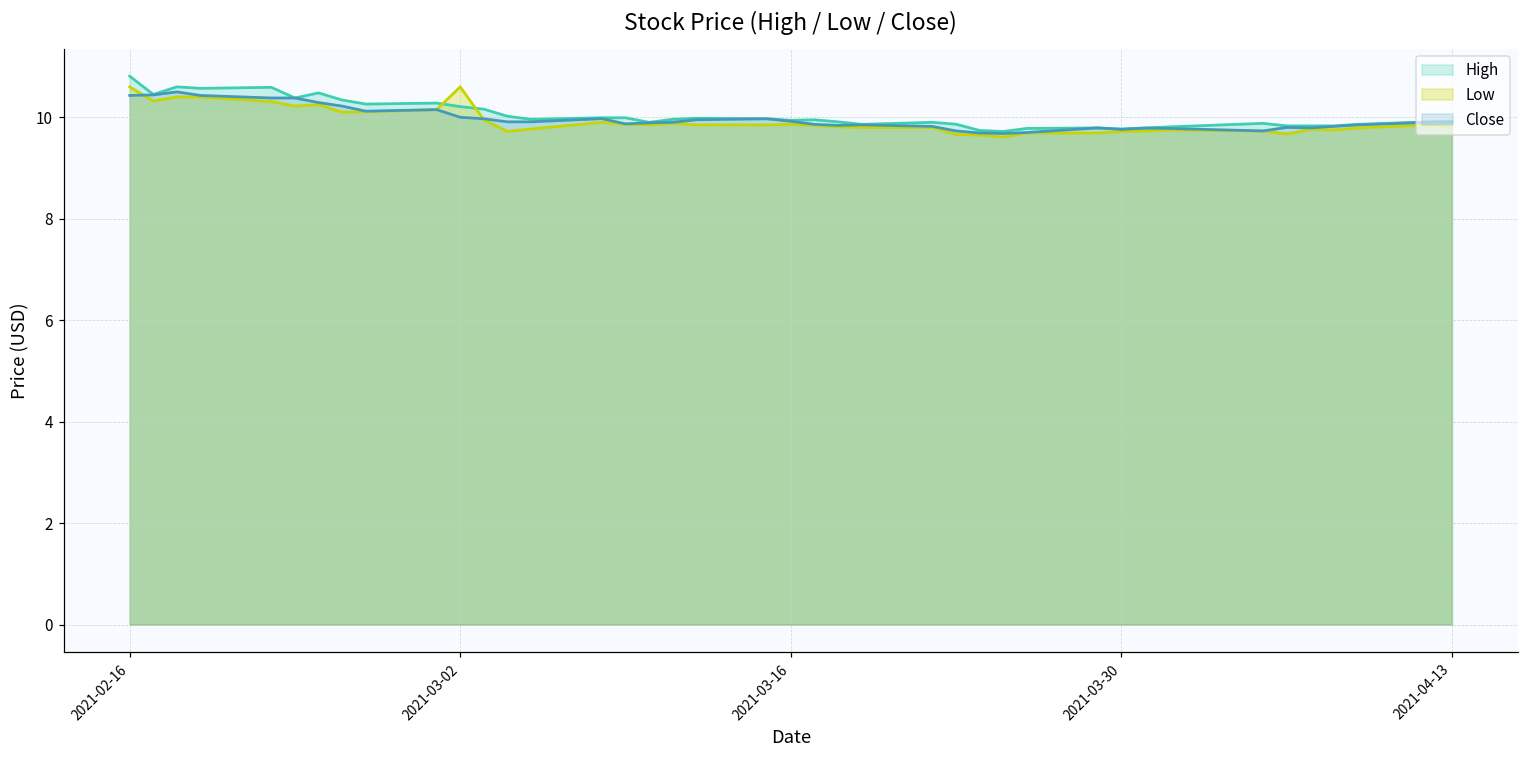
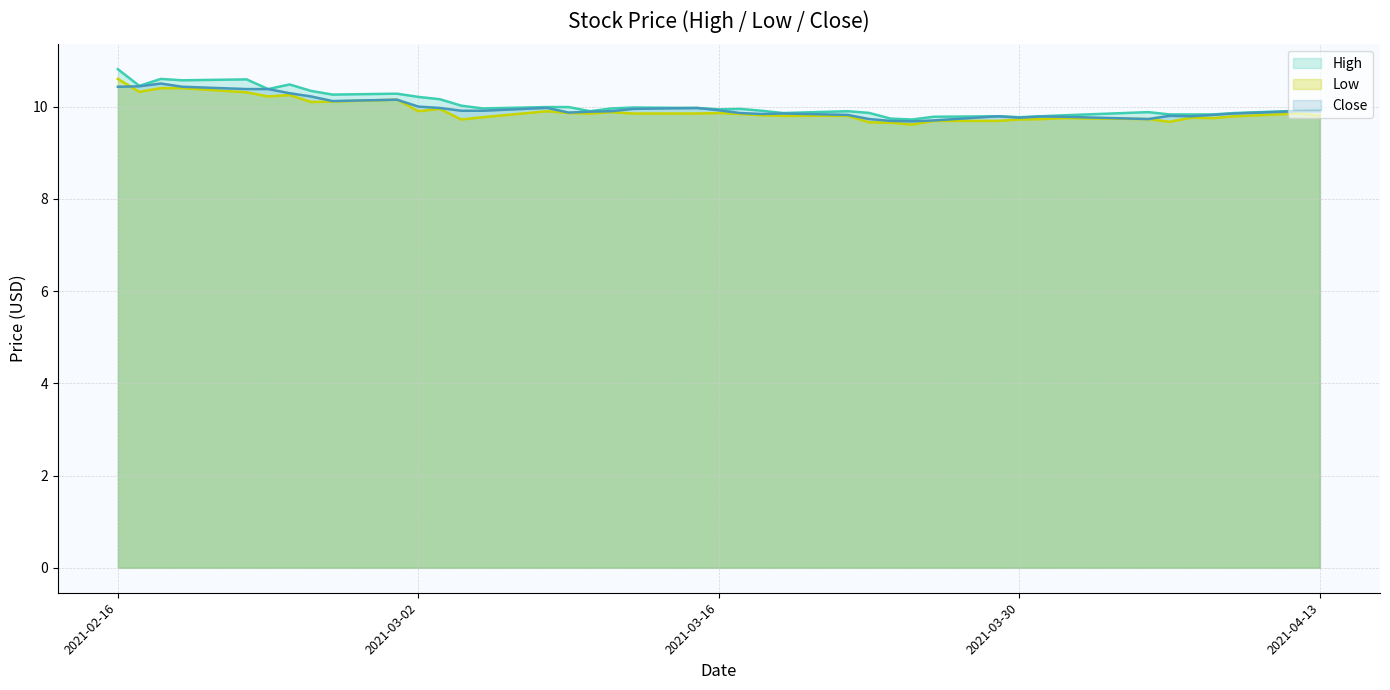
Low, 2021-03-02: 10.6 -> 9.9
